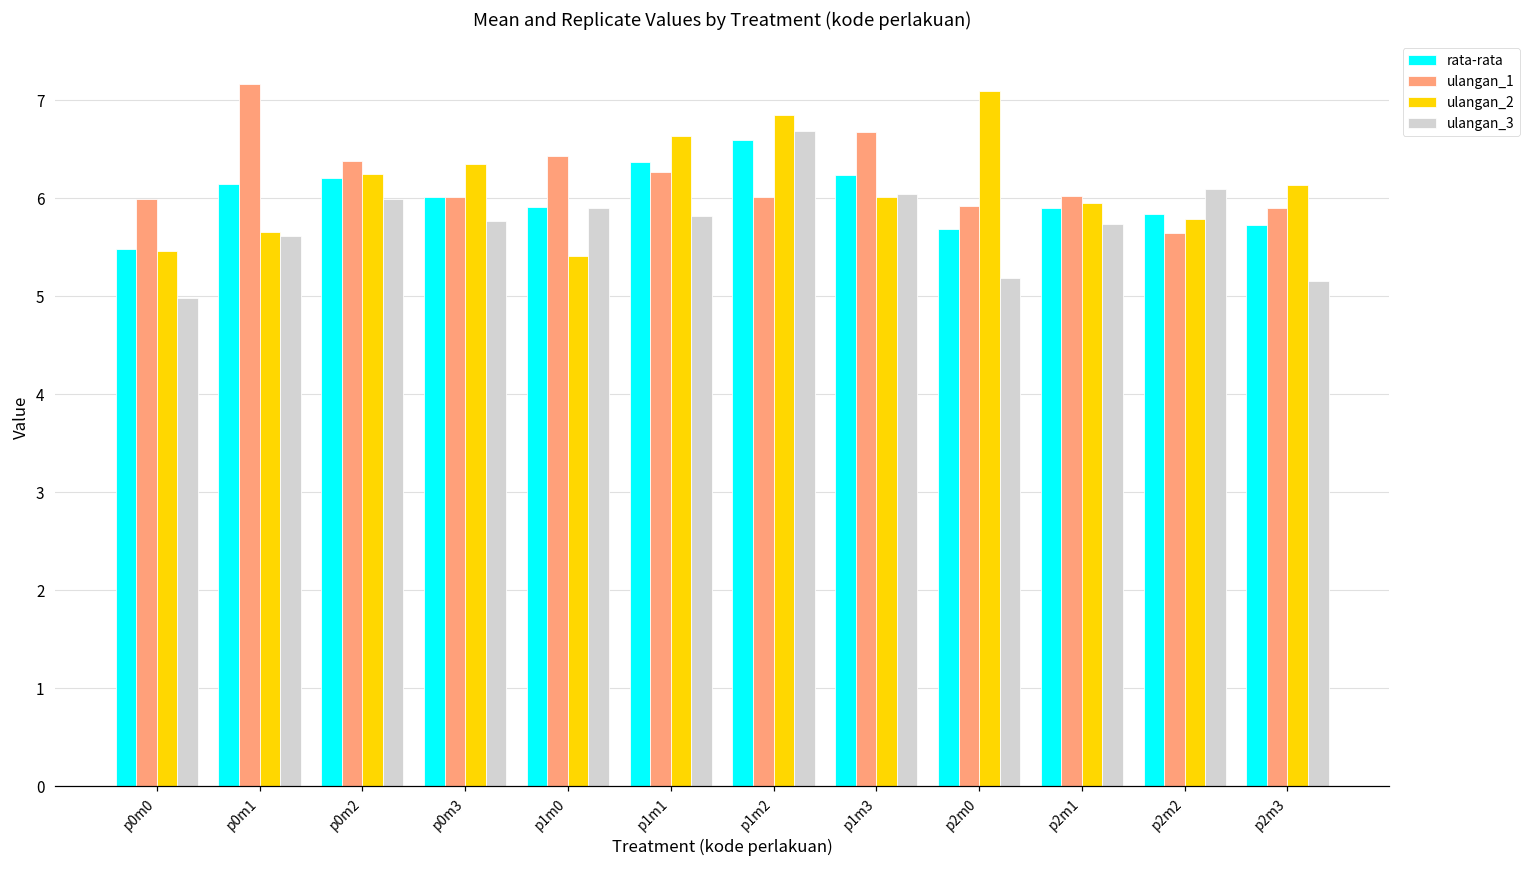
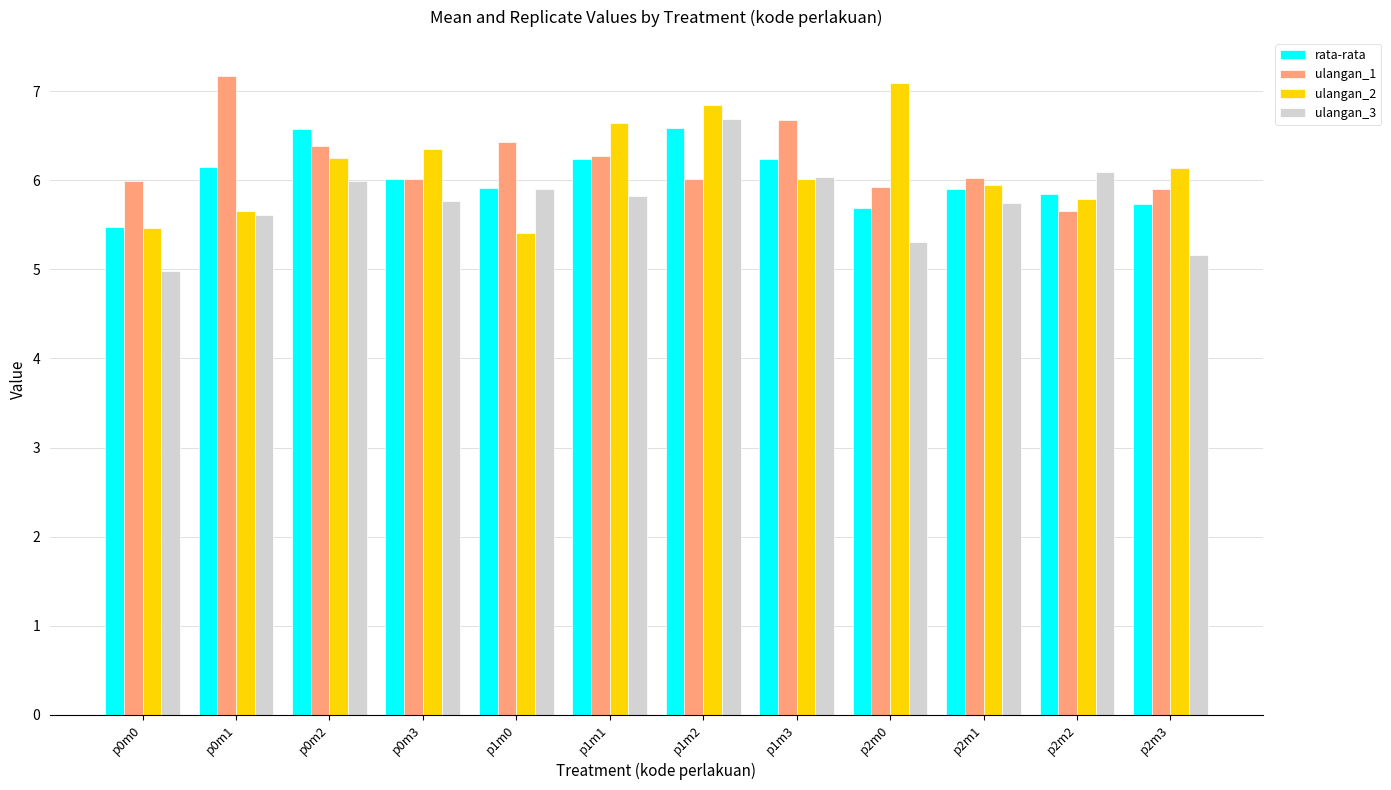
rata-rata, p0m2: 6.2 -> 6.6
rata-rata, p1m1: 6.4 -> 6.2
ulangan_3, p2m0: 5.2 -> 5.3
